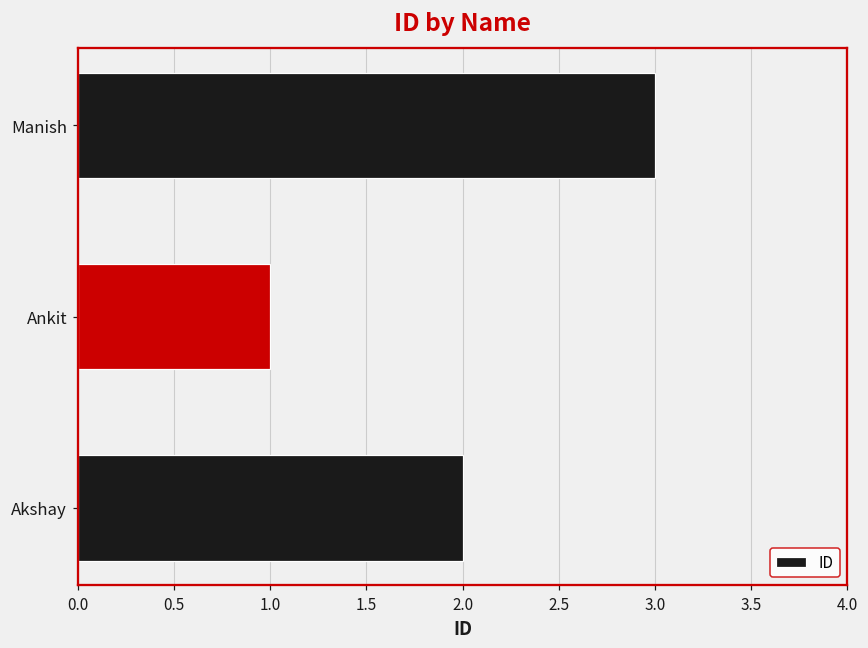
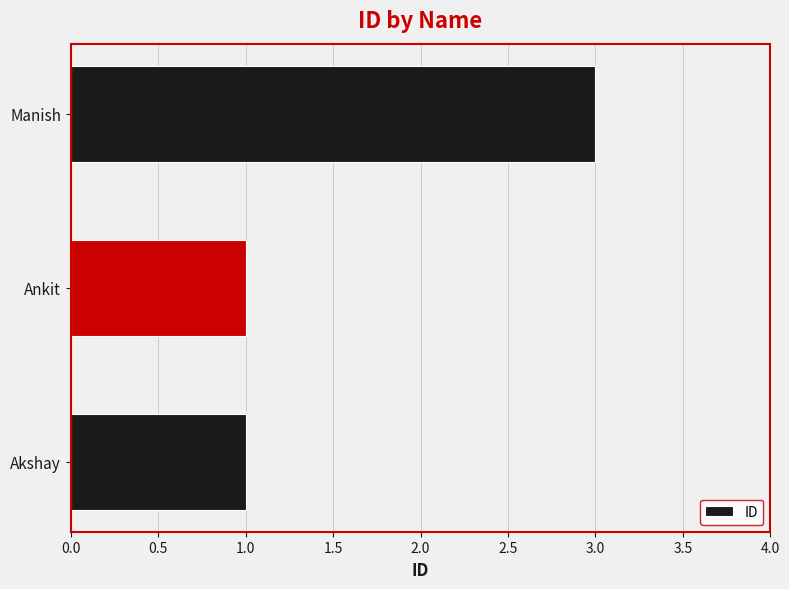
Akshay: 2 -> 1
